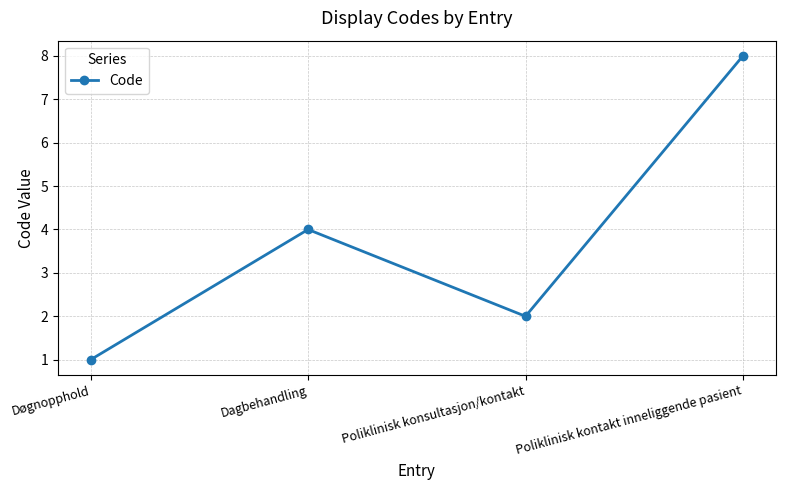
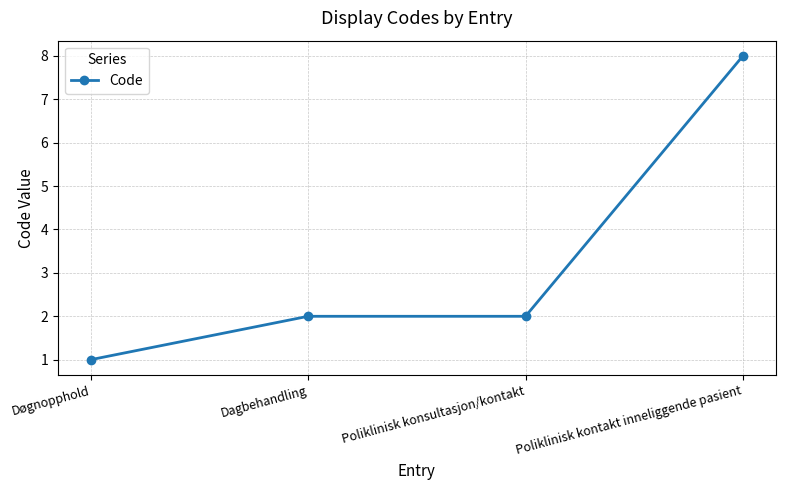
Dagbehandling: 4 -> 2
